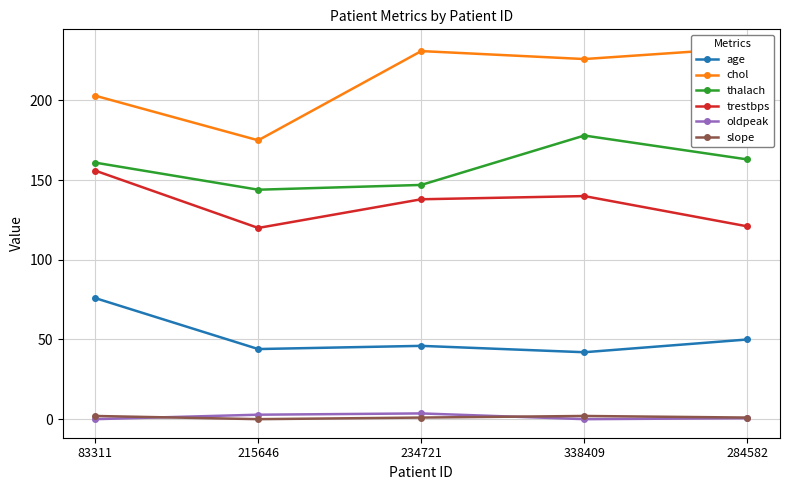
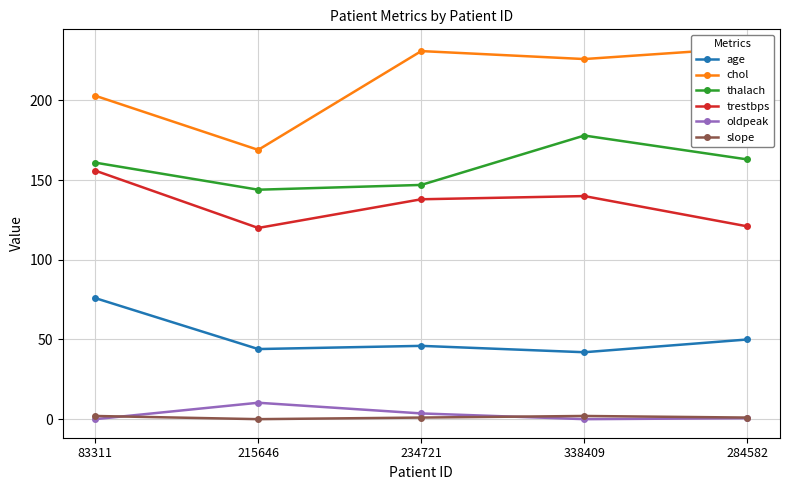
chol, 215646: 175 -> 169
oldpeak, 215646: 3 -> 10
